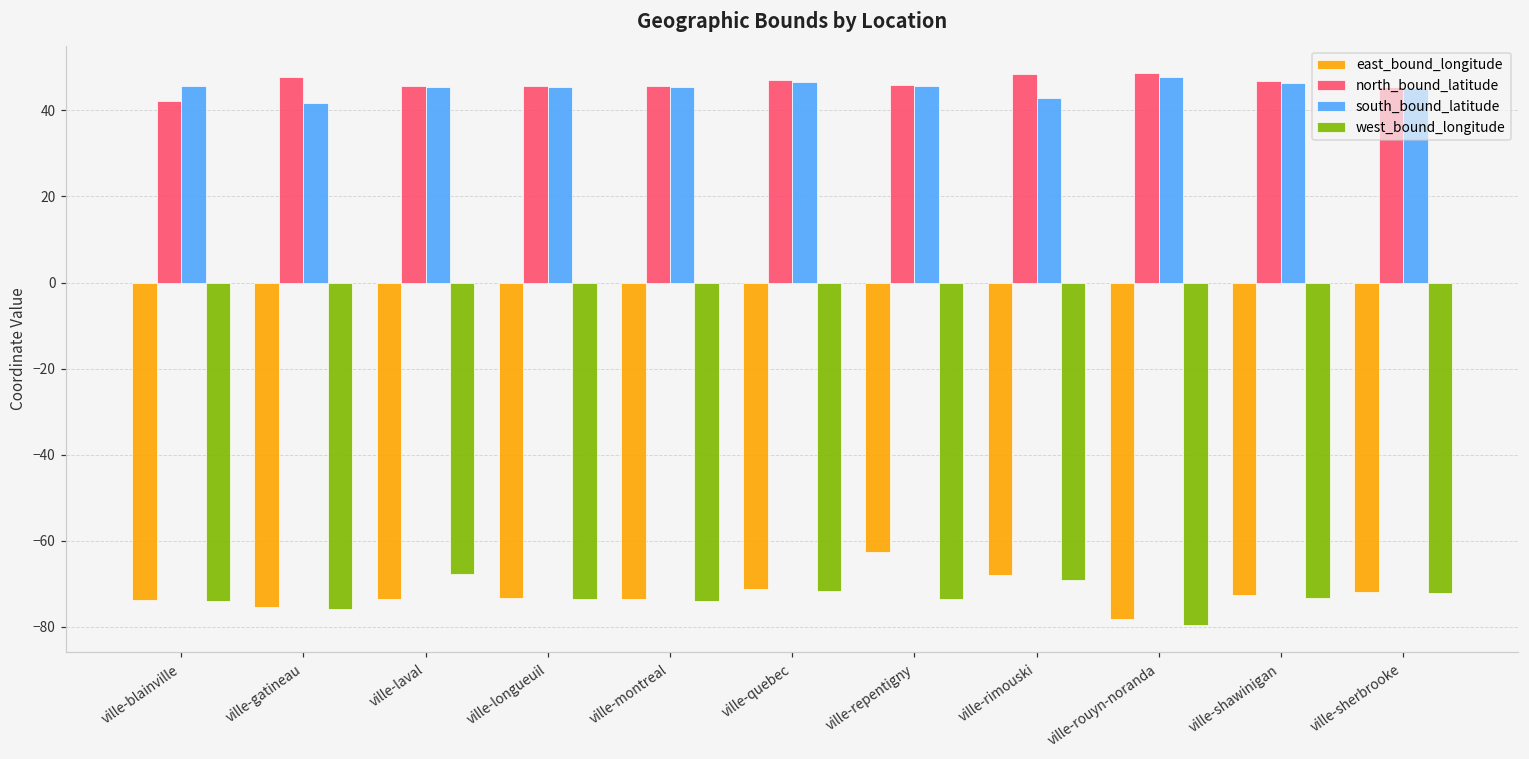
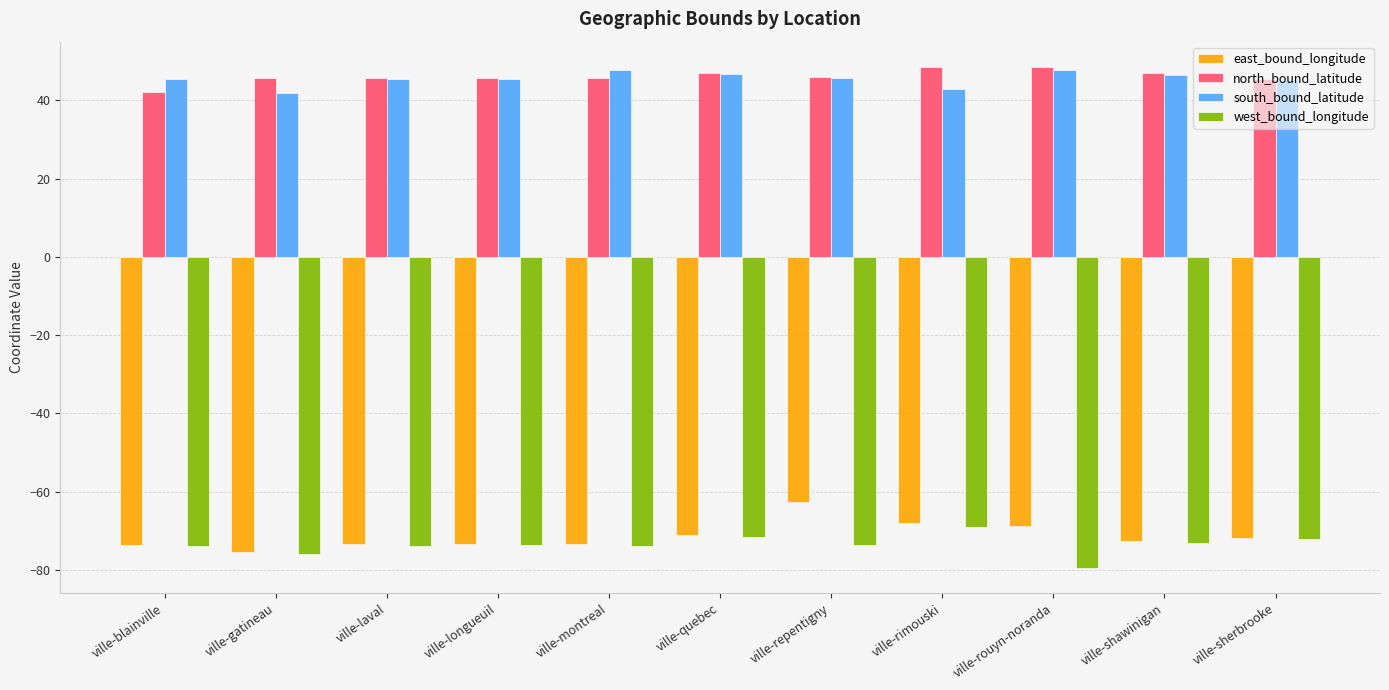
north_bound_latitude, ville-gatineau: 48 -> 46
west_bound_longitude, ville-laval: -68 -> -74
south_bound_latitude, ville-montreal: 45 -> 48
east_bound_longitude, ville-rouyn-noranda: -78 -> -69
